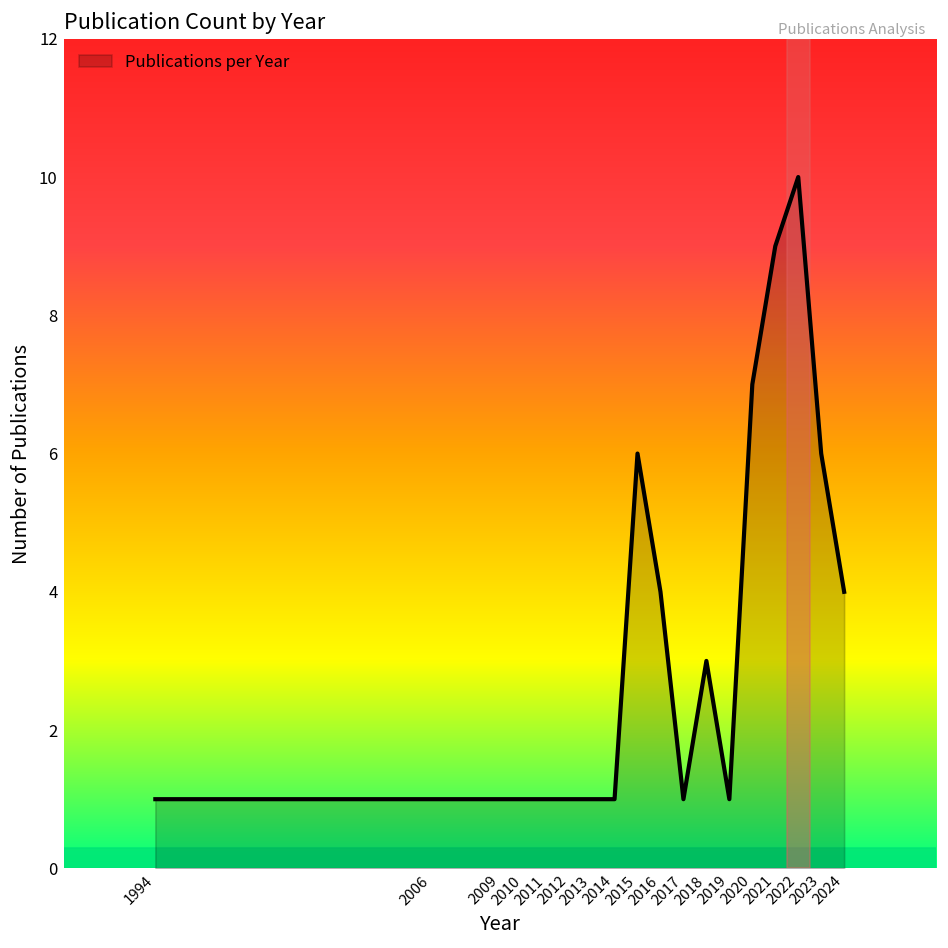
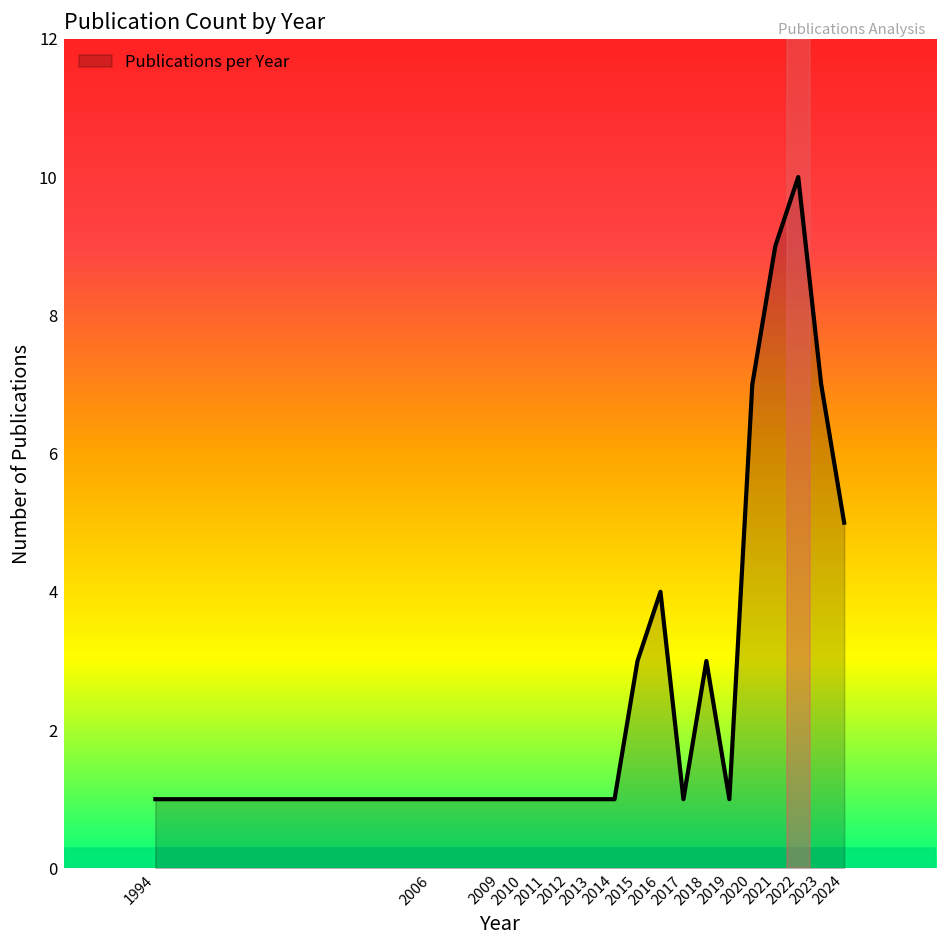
2015: 6 -> 3
2023: 6 -> 7
2024: 4 -> 5
